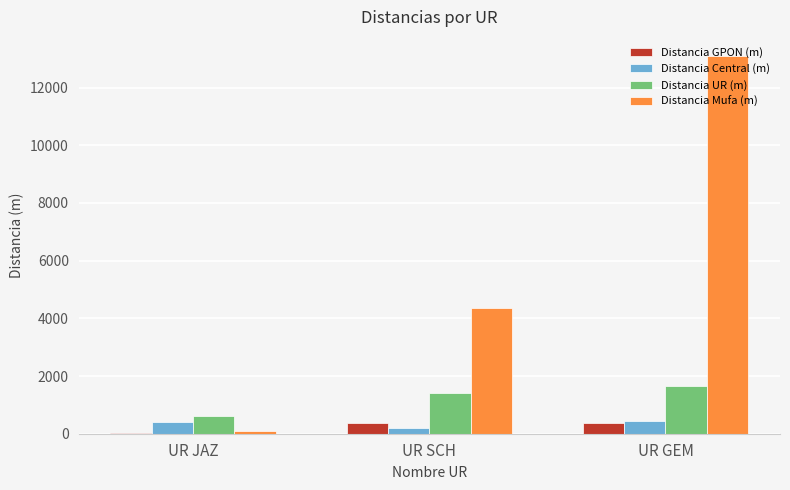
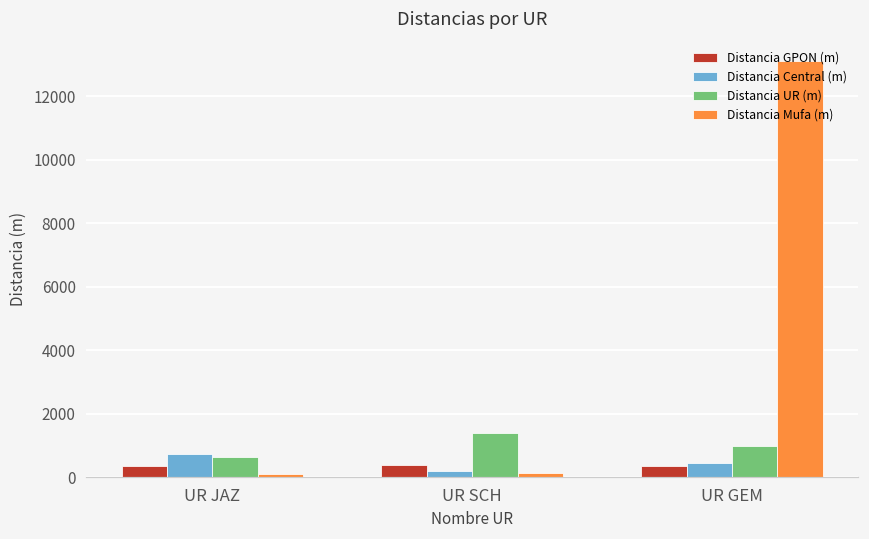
Distancia GPON (m), UR JAZ: 0 -> 400
Distancia Central (m), UR JAZ: 400 -> 700
Distancia Mufa (m), UR SCH: 4400 -> 100
Distancia UR (m), UR GEM: 1600 -> 1000
